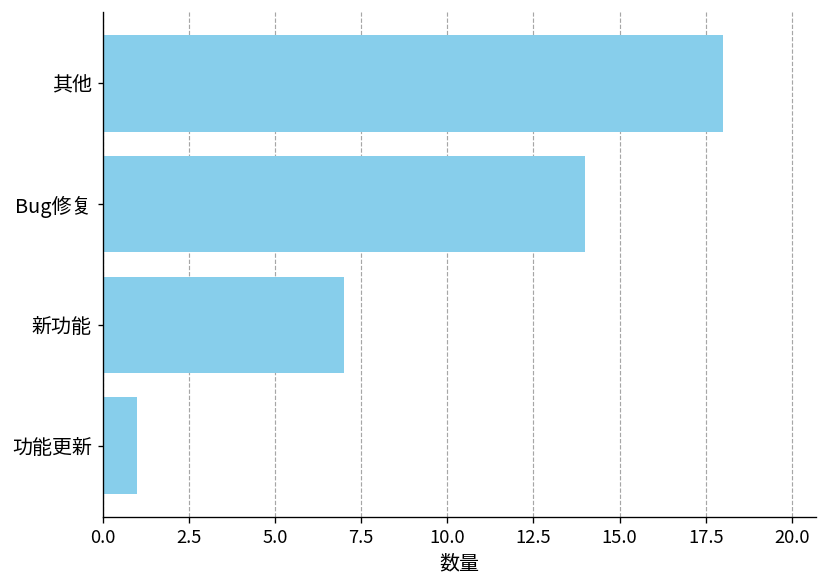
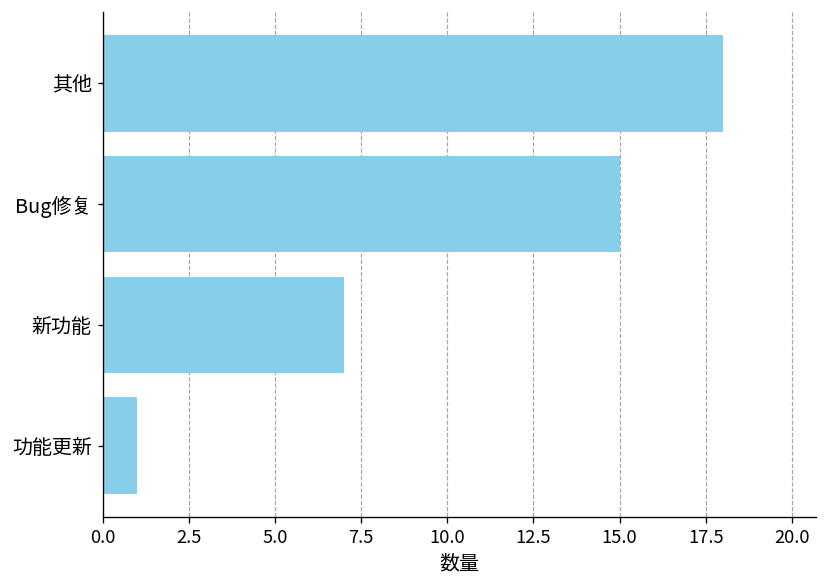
Bug修复: 14 -> 15
